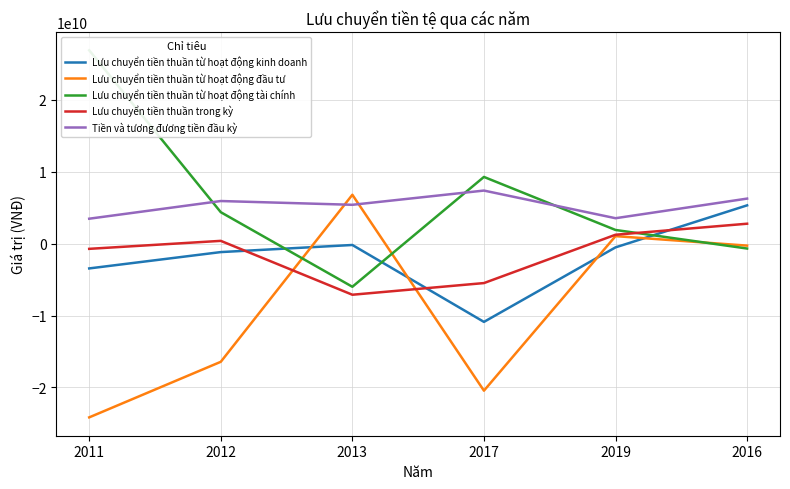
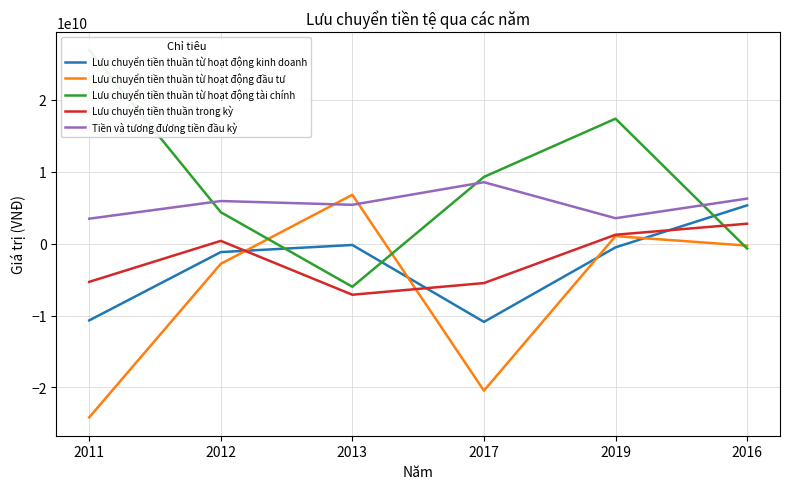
Lưu chuyển tiền thuần từ hoạt động kinh doanh, 2011: -3000000000 -> -11000000000
Lưu chuyển tiền thuần trong kỳ, 2011: -1000000000 -> -5000000000
Lưu chuyển tiền thuần từ hoạt động đầu tư, 2012: -16000000000 -> -3000000000
Tiền và tương đương tiền đầu kỳ, 2017: 7000000000 -> 9000000000
Lưu chuyển tiền thuần từ hoạt động tài chính, 2019: 2000000000 -> 17000000000
